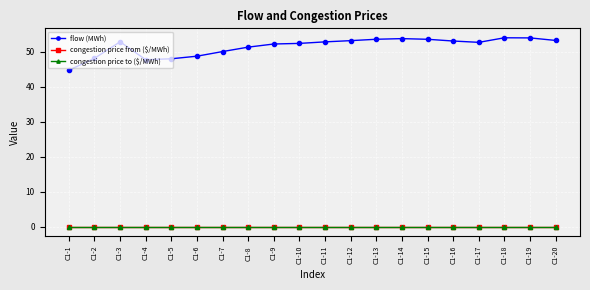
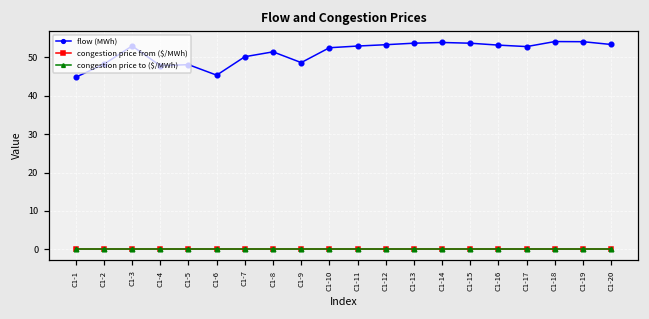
flow (MWh), C1-6: 49 -> 45
flow (MWh), C1-9: 52 -> 49
